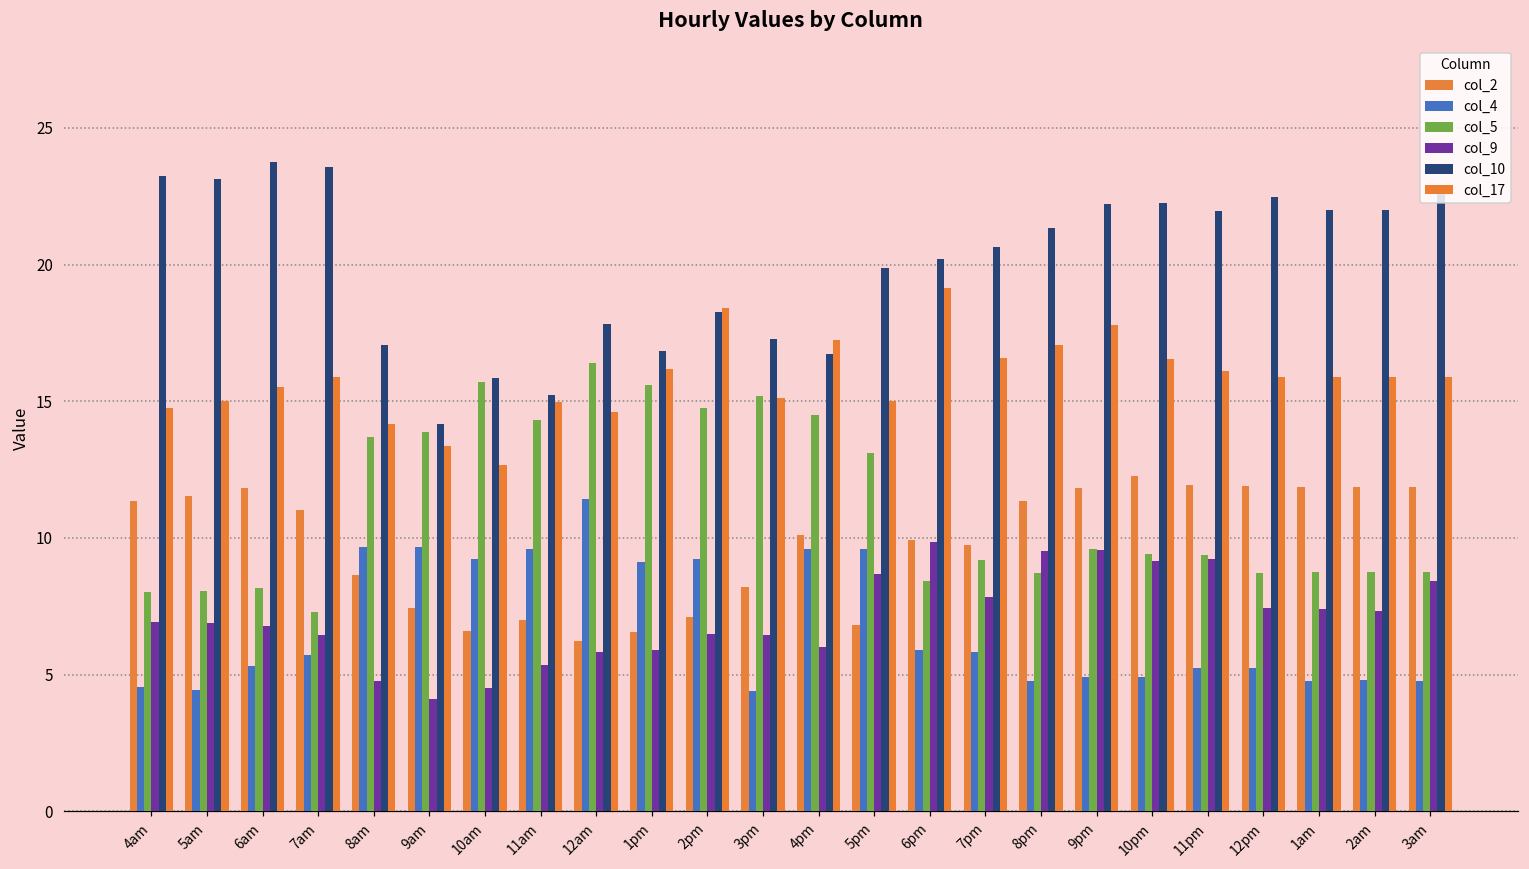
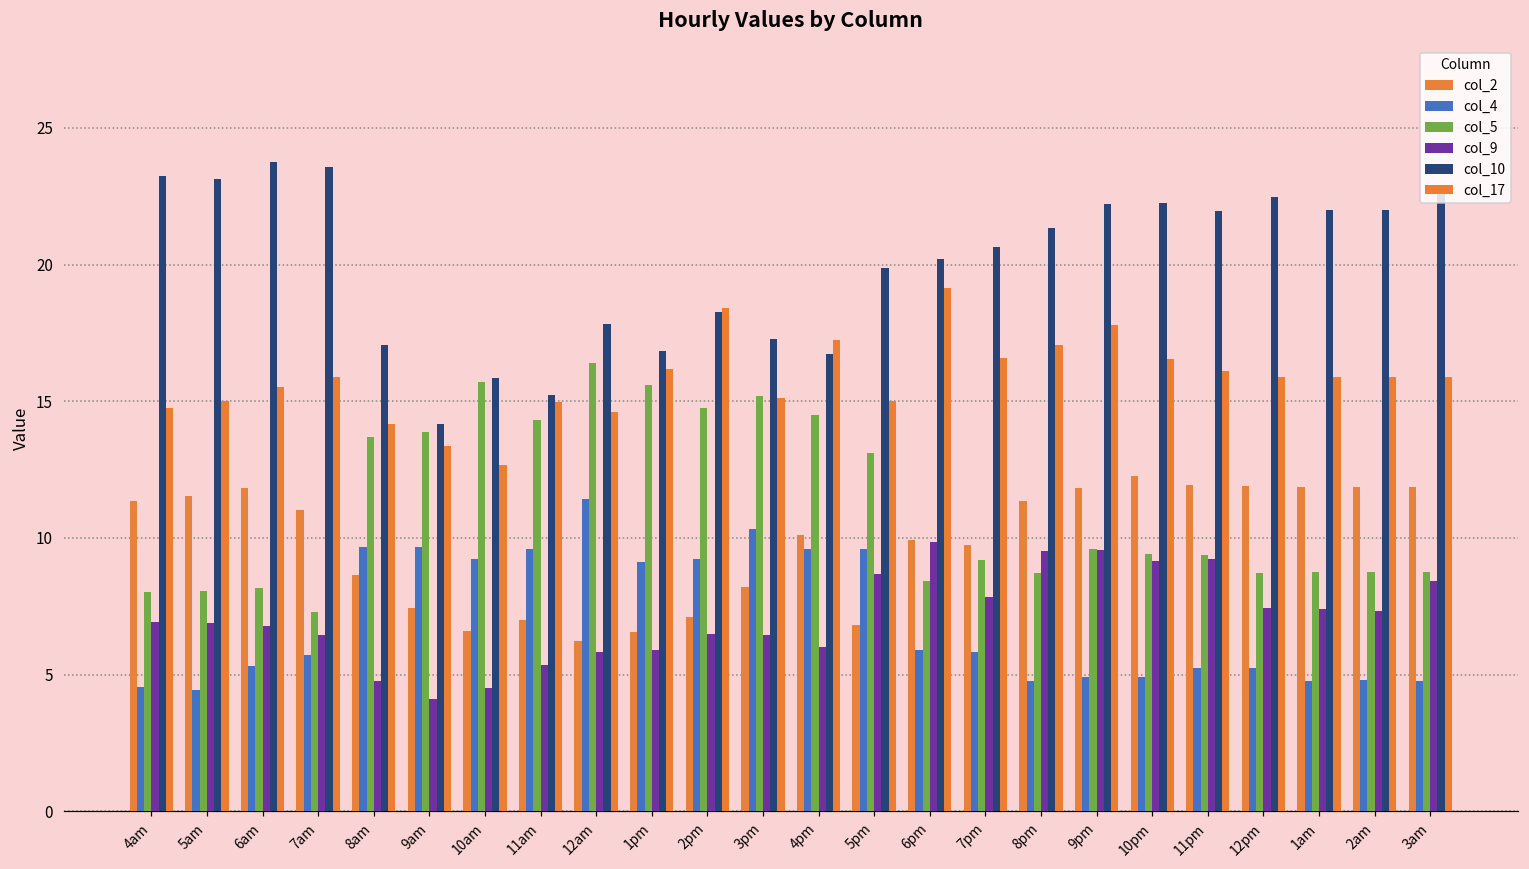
col_4, 3pm: 4.4 -> 10.3
